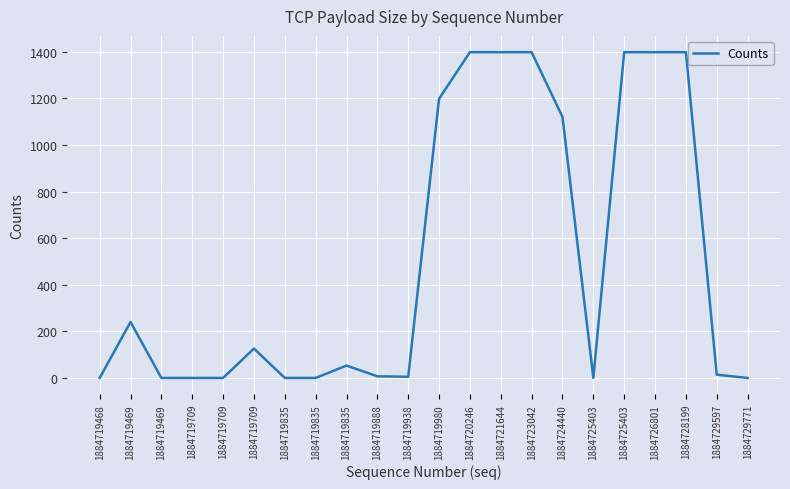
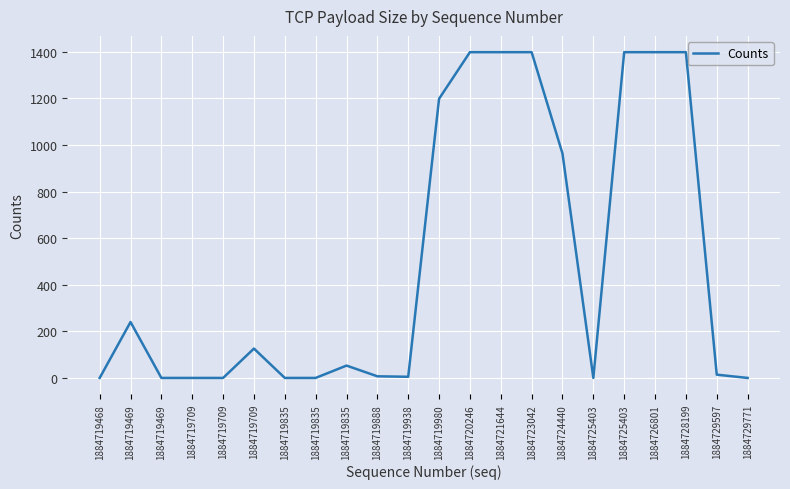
1884724440: 1120 -> 960
